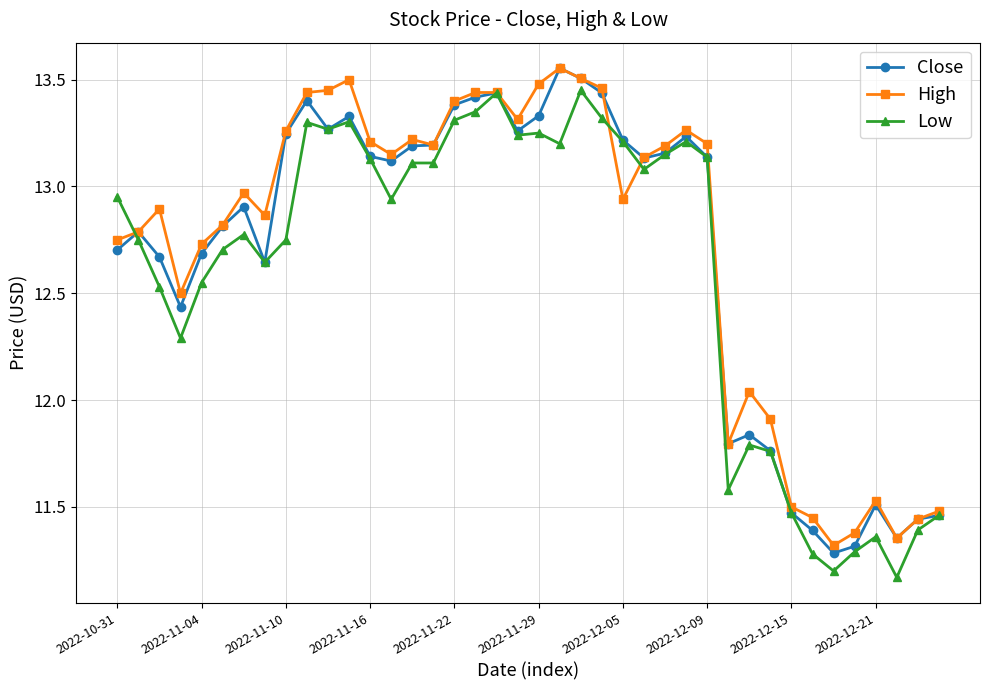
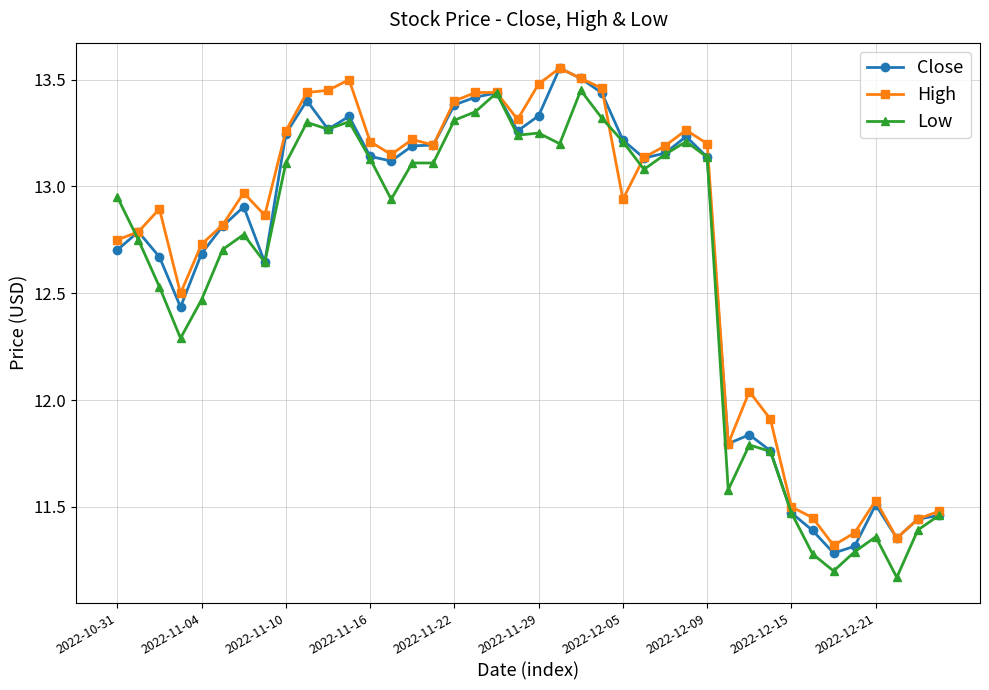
Low, 2022-11-04: 12.55 -> 12.47
Low, 2022-11-10: 12.75 -> 13.11
